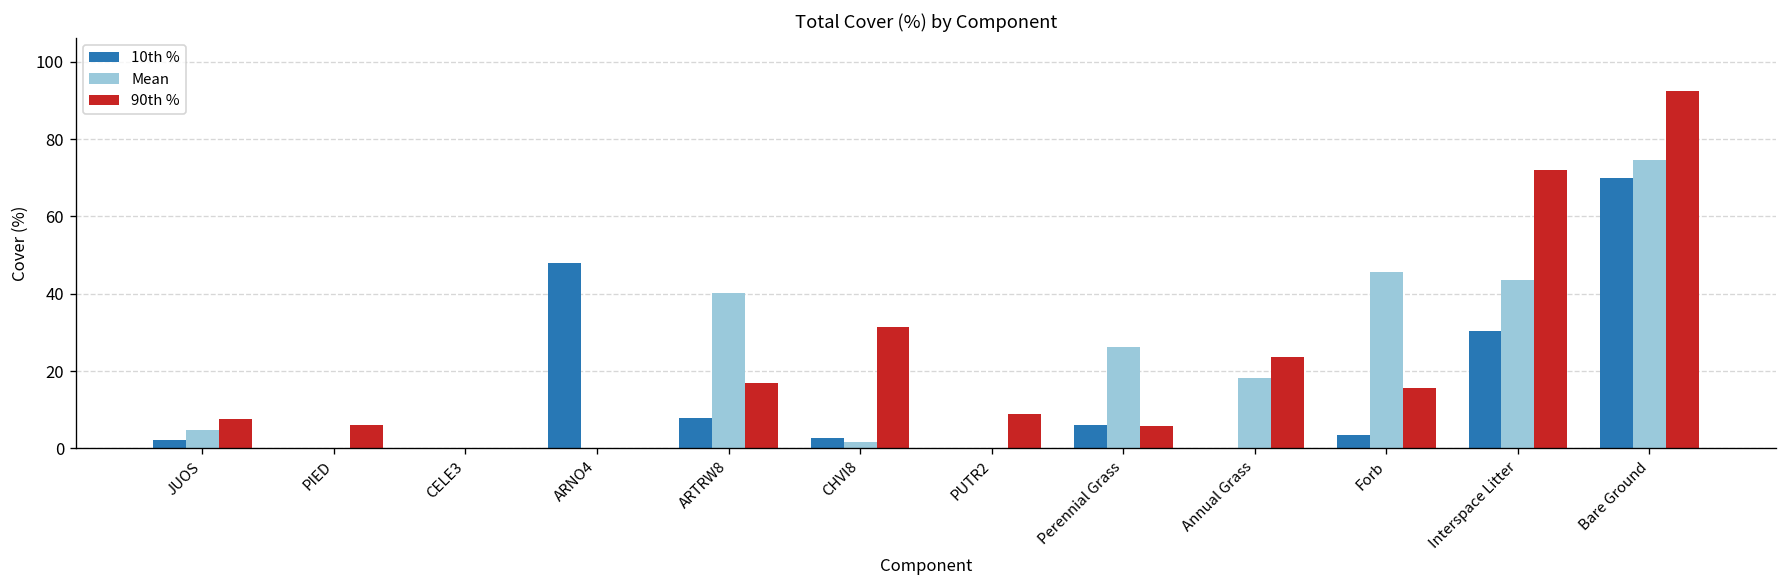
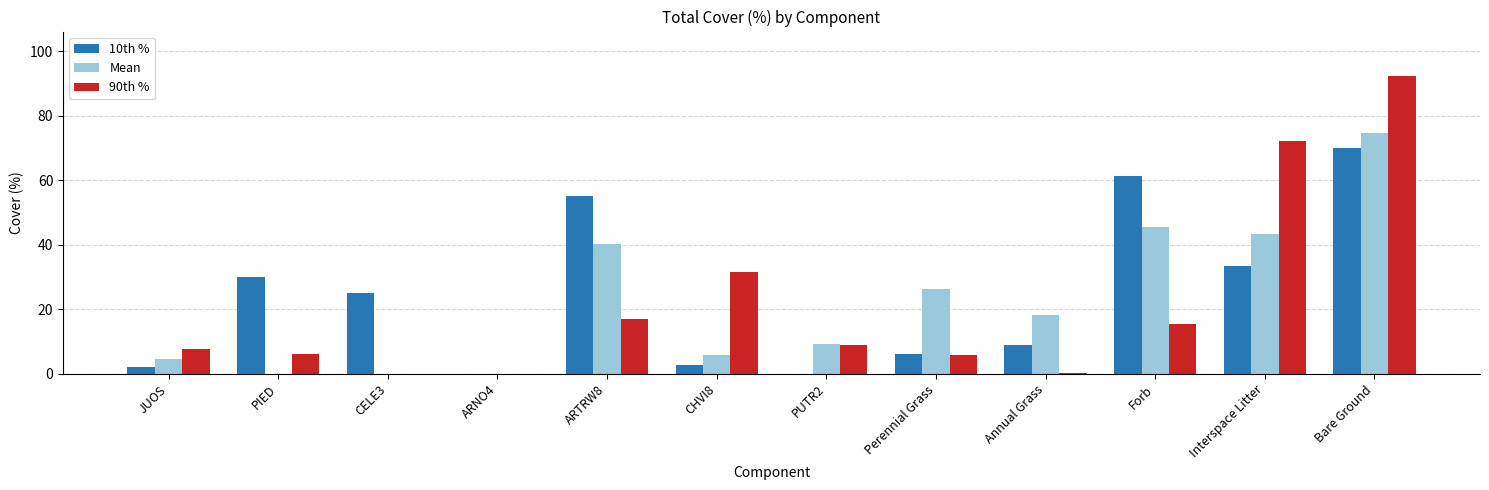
10th %, PIED: 0 -> 30
10th %, CELE3: 0 -> 25
10th %, ARNO4: 48 -> 0
10th %, ARTRW8: 8 -> 55
Mean, CHVI8: 2 -> 6
Mean, PUTR2: 0 -> 9
10th %, Annual Grass: 0 -> 9
90th %, Annual Grass: 24 -> 0
10th %, Forb: 3 -> 61
10th %, Interspace Litter: 30 -> 34
